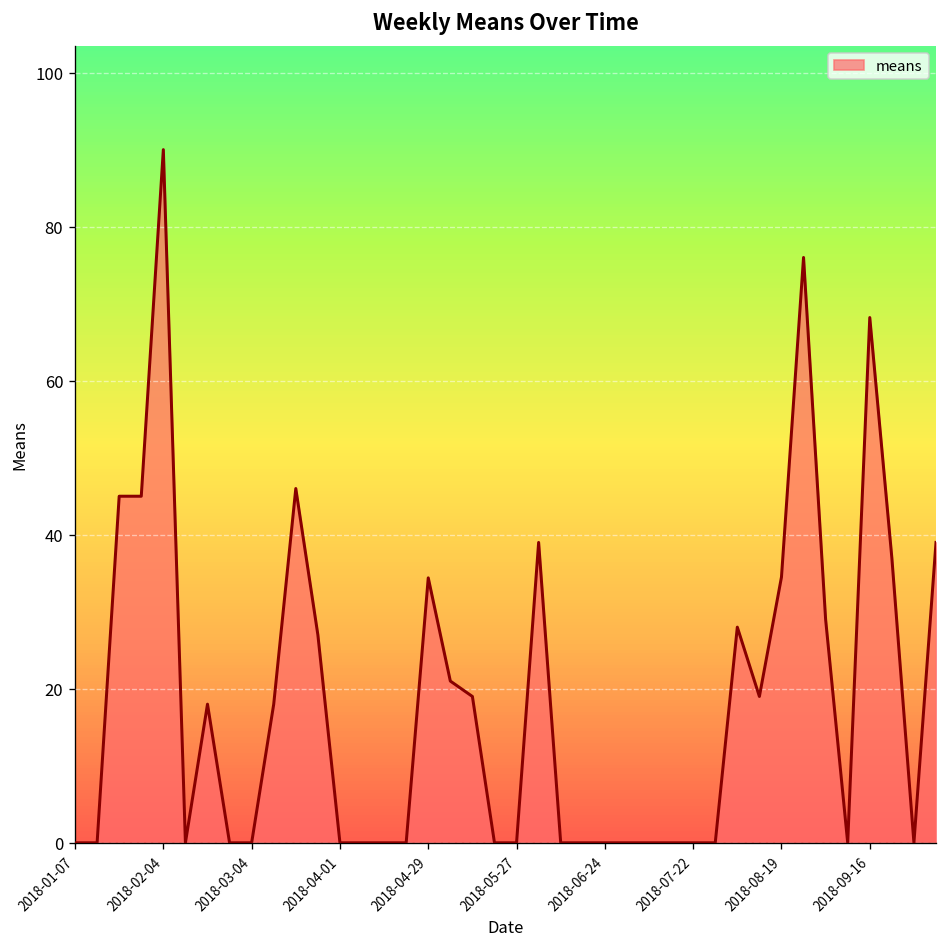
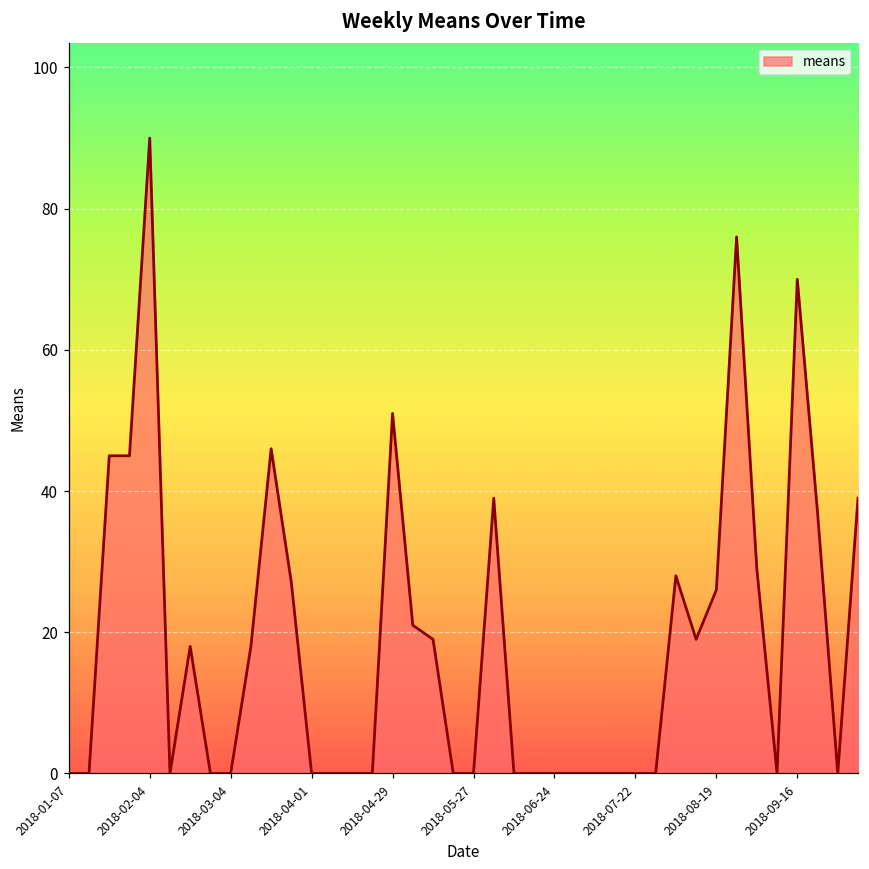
2018-04-29: 34 -> 51
2018-08-19: 35 -> 26
2018-09-16: 68 -> 70
